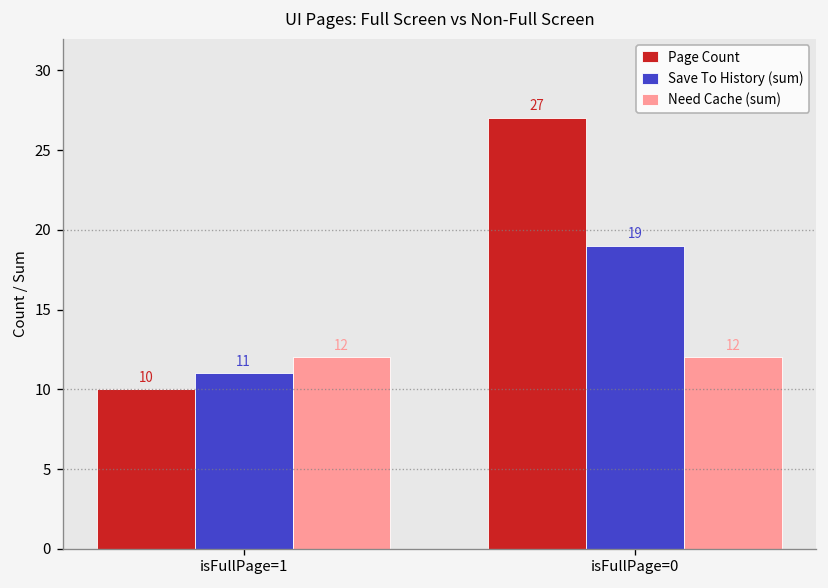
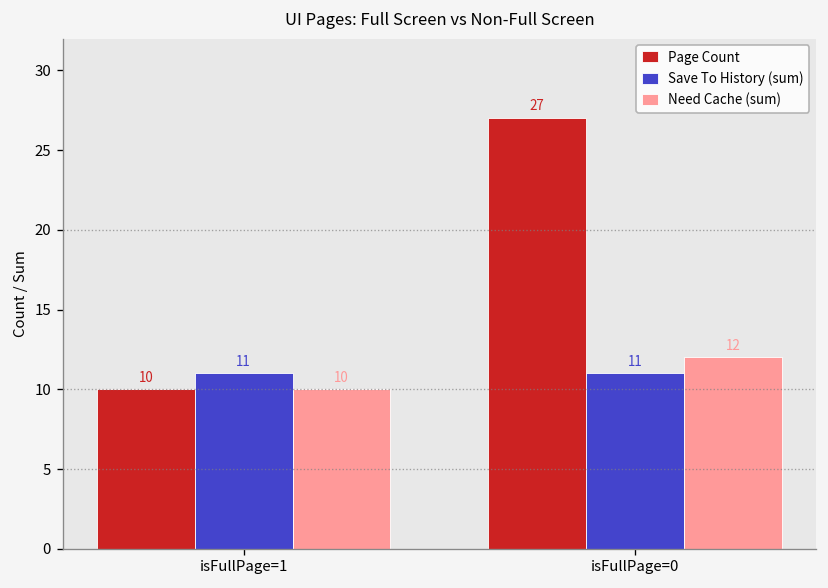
Need Cache (sum), isFullPage=1: 12 -> 10
Save To History (sum), isFullPage=0: 19 -> 11
